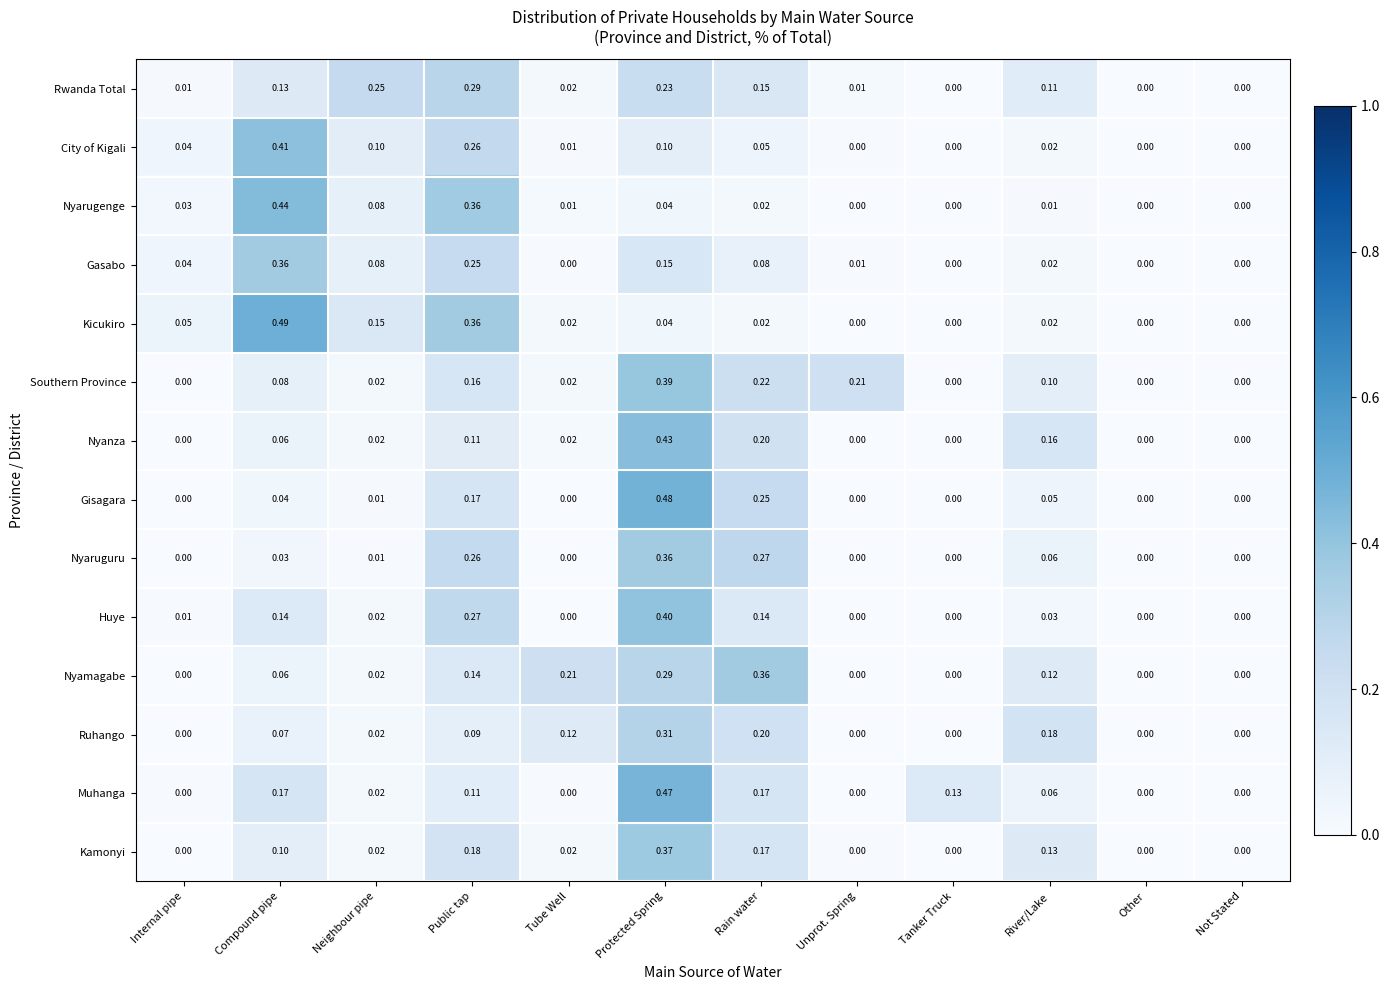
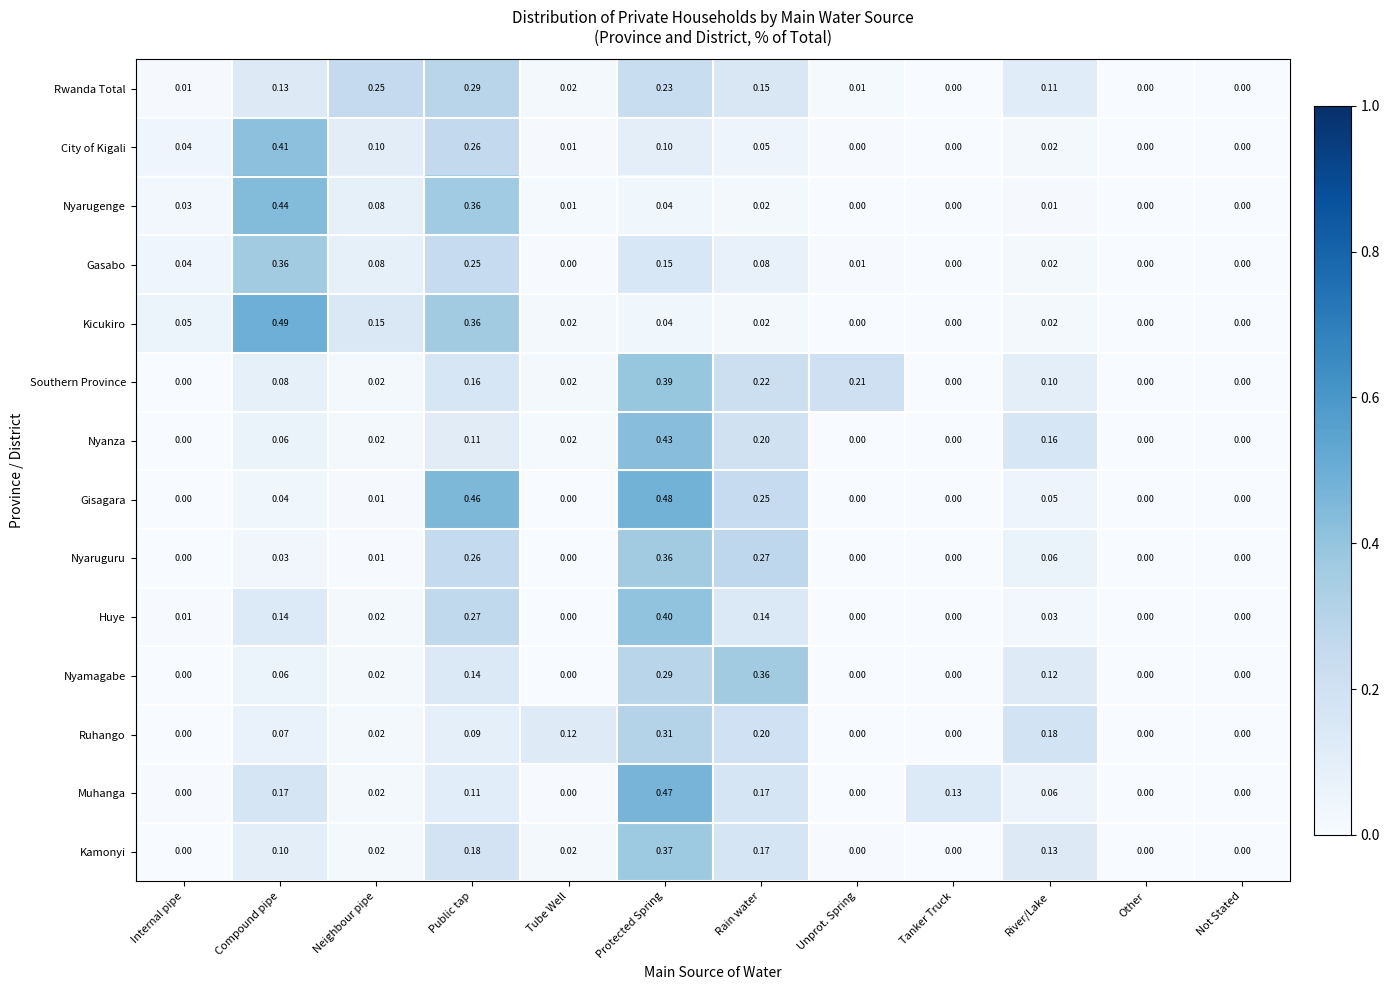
Gisagara, Public tap: 0.17 -> 0.46
Nyamagabe, Tube Well: 0.21 -> 0.00
